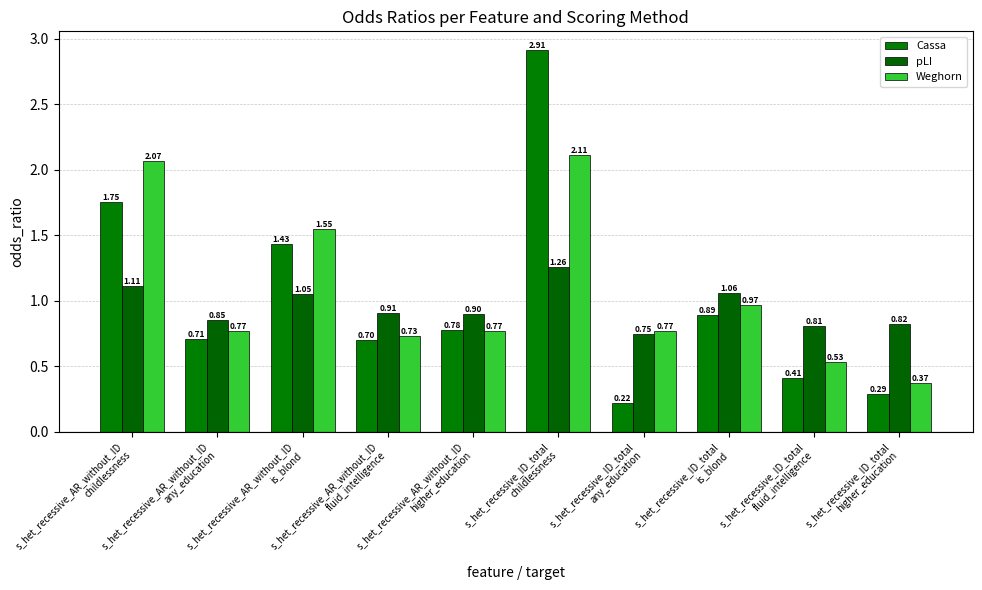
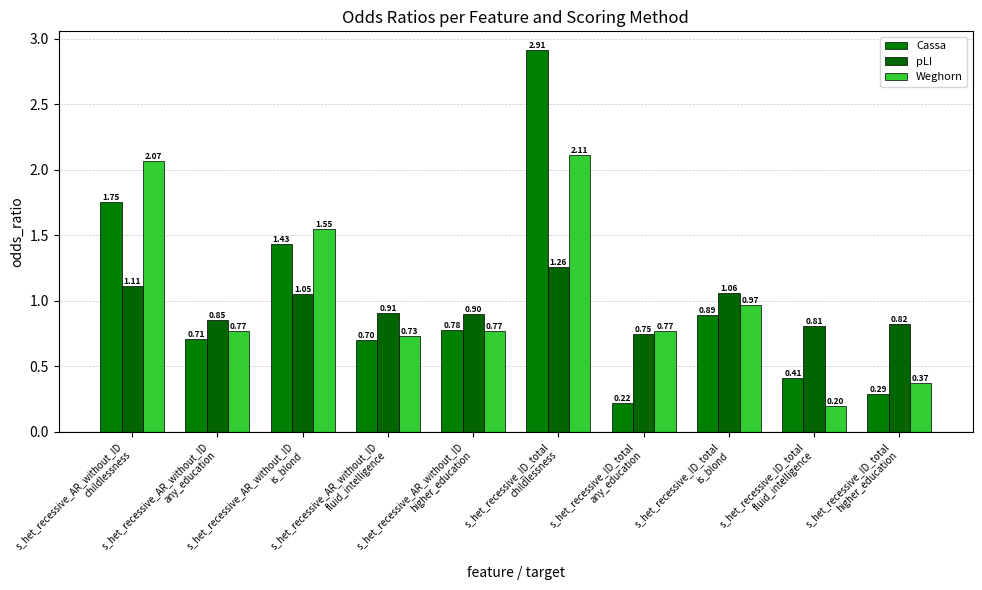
Weghorn, s_het_recessive_ID_total fluid_intelligence: 0.53 -> 0.20
